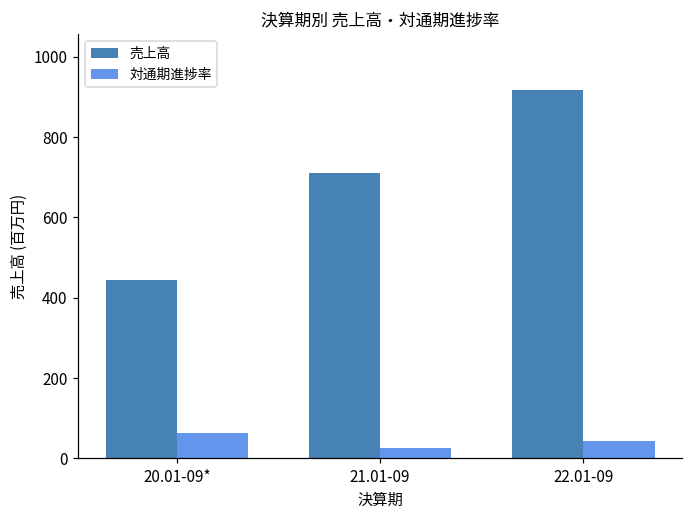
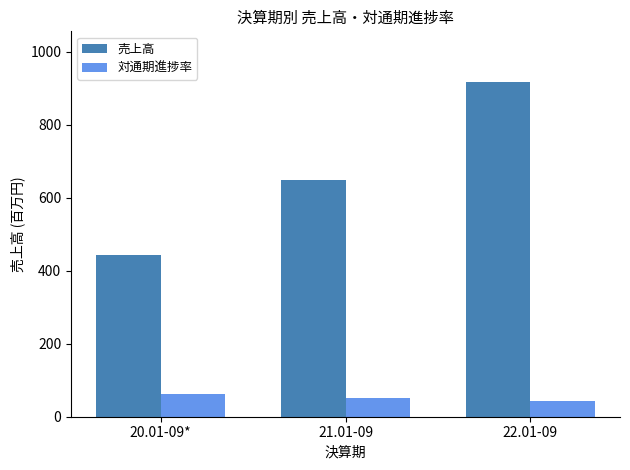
売上高, 21.01-09: 710 -> 650
対通期進捗率, 21.01-09: 30 -> 50
